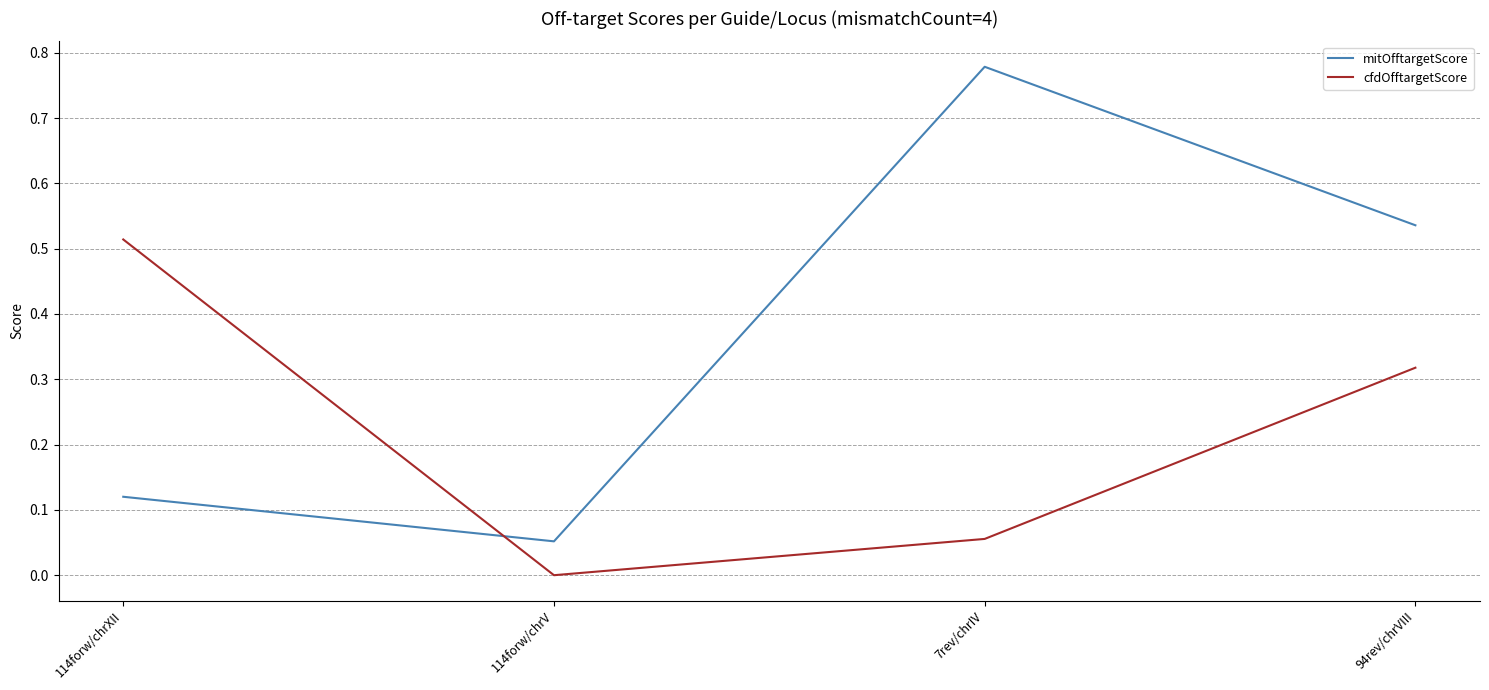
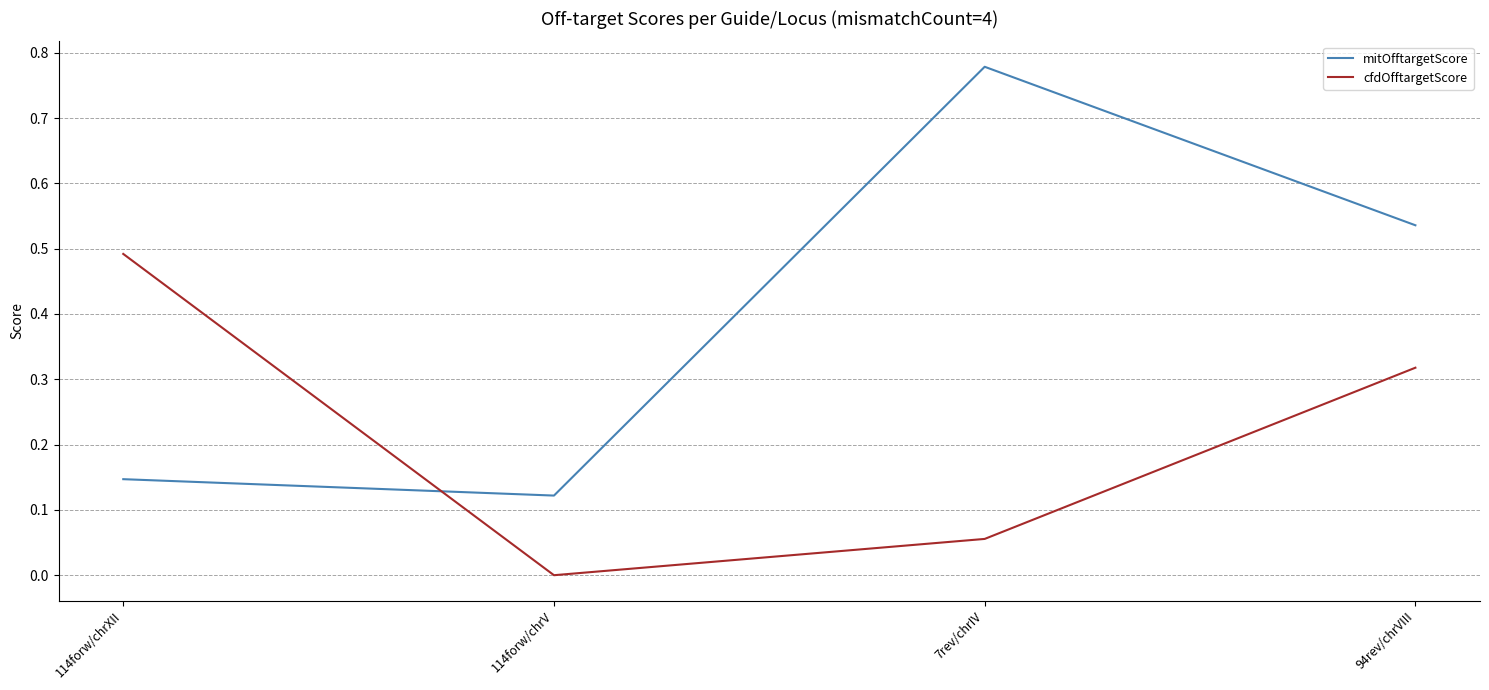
mitOfftargetScore, 114forw/chrXII: 0.12 -> 0.15
cfdOfftargetScore, 114forw/chrXII: 0.51 -> 0.49
mitOfftargetScore, 114forw/chrV: 0.05 -> 0.12
